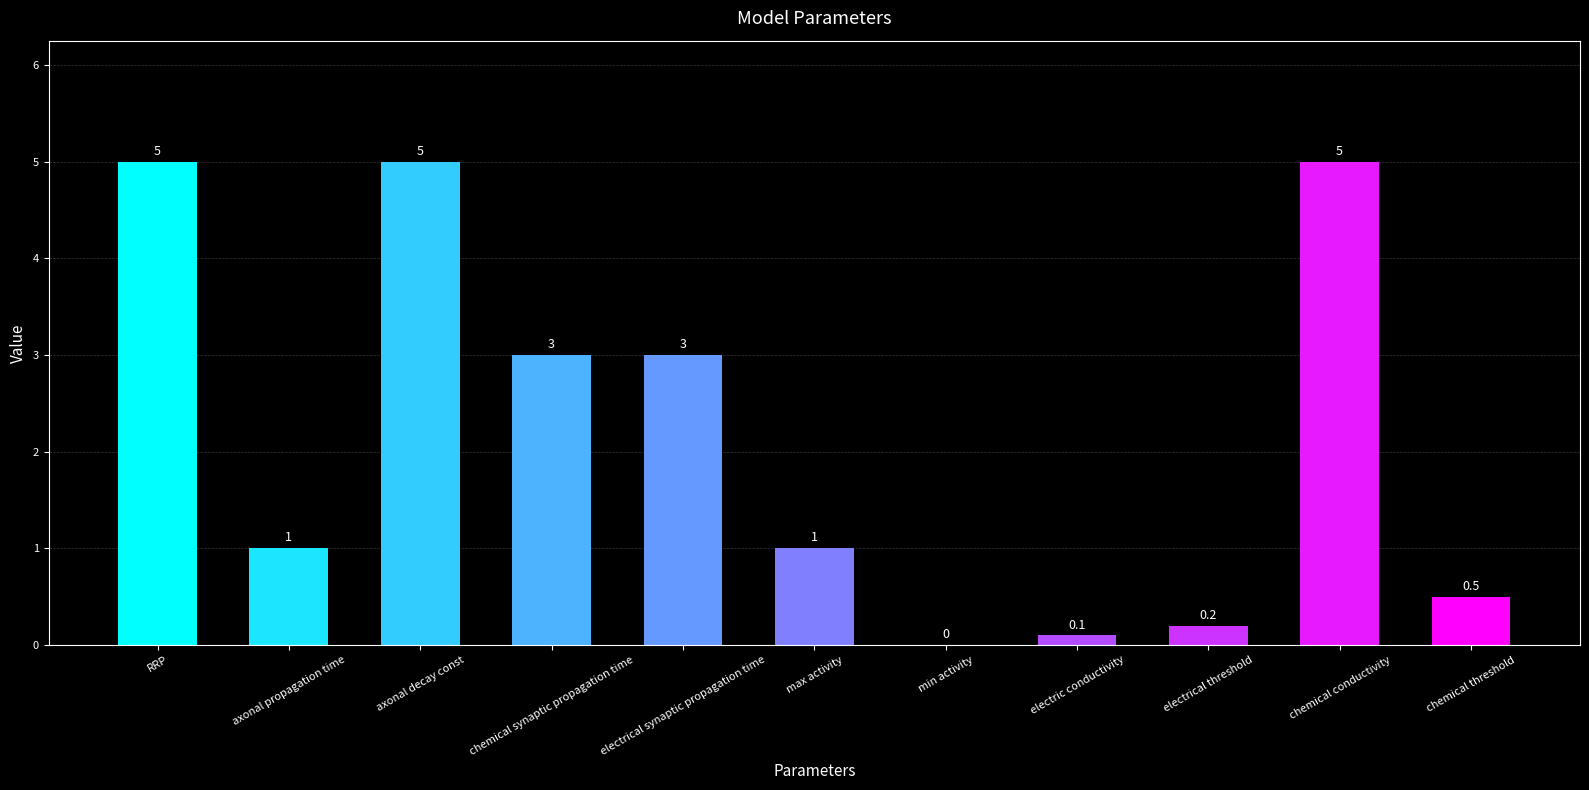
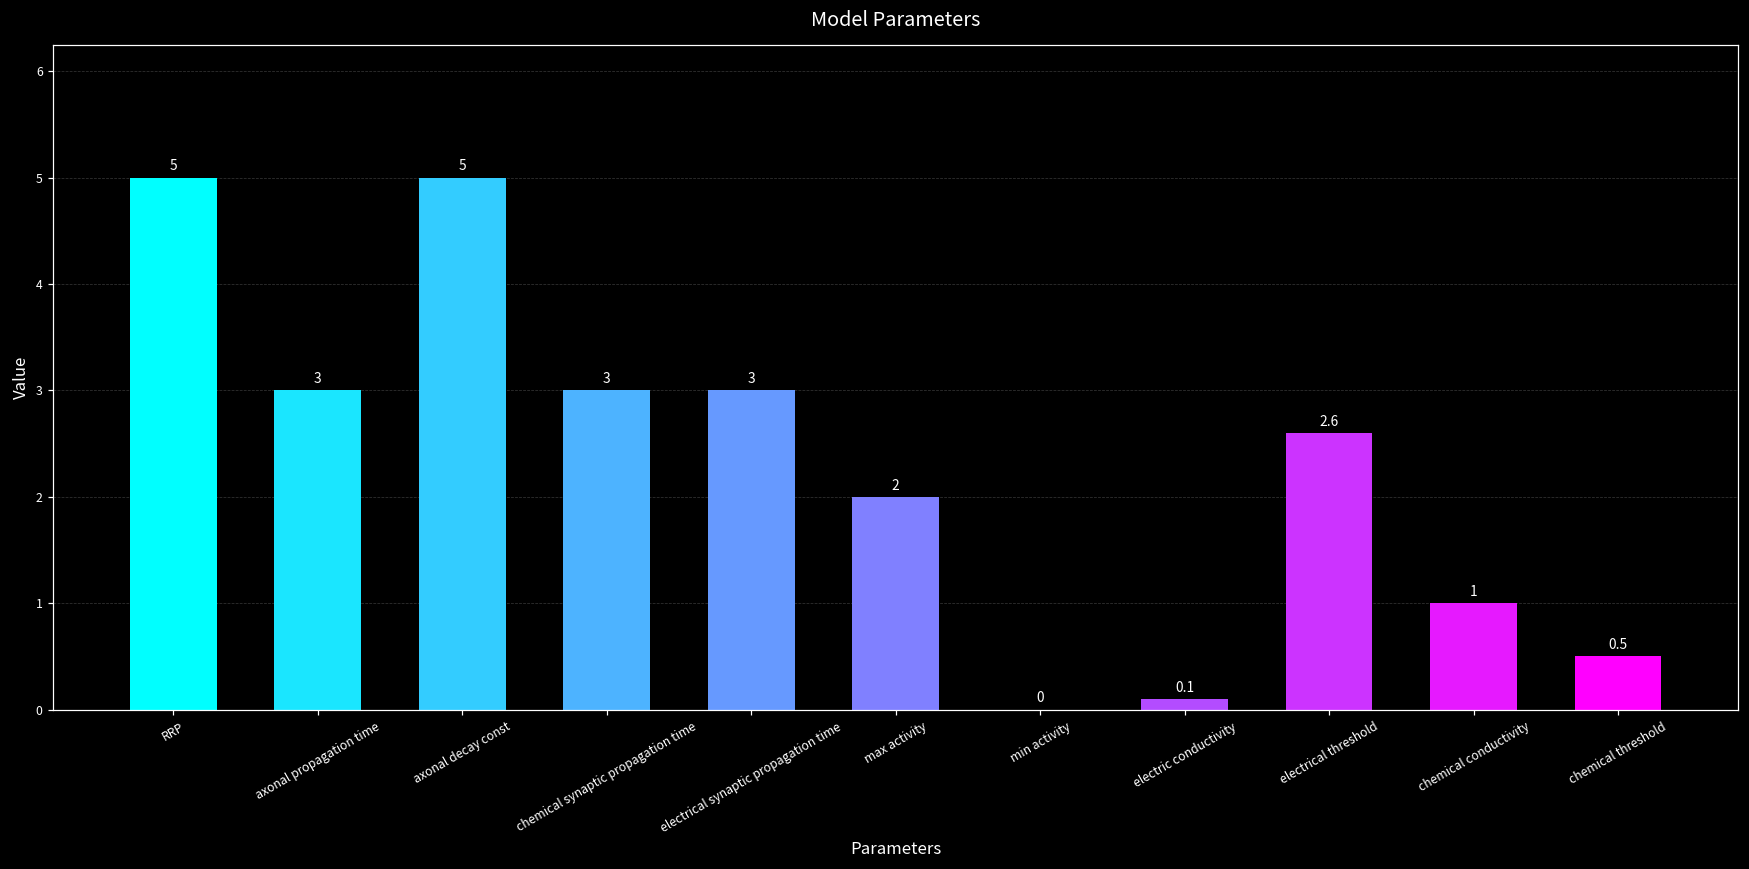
axonal propagation time: 1 -> 3
max activity: 1 -> 2
electrical threshold: 0.2 -> 2.6
chemical conductivity: 5 -> 1
